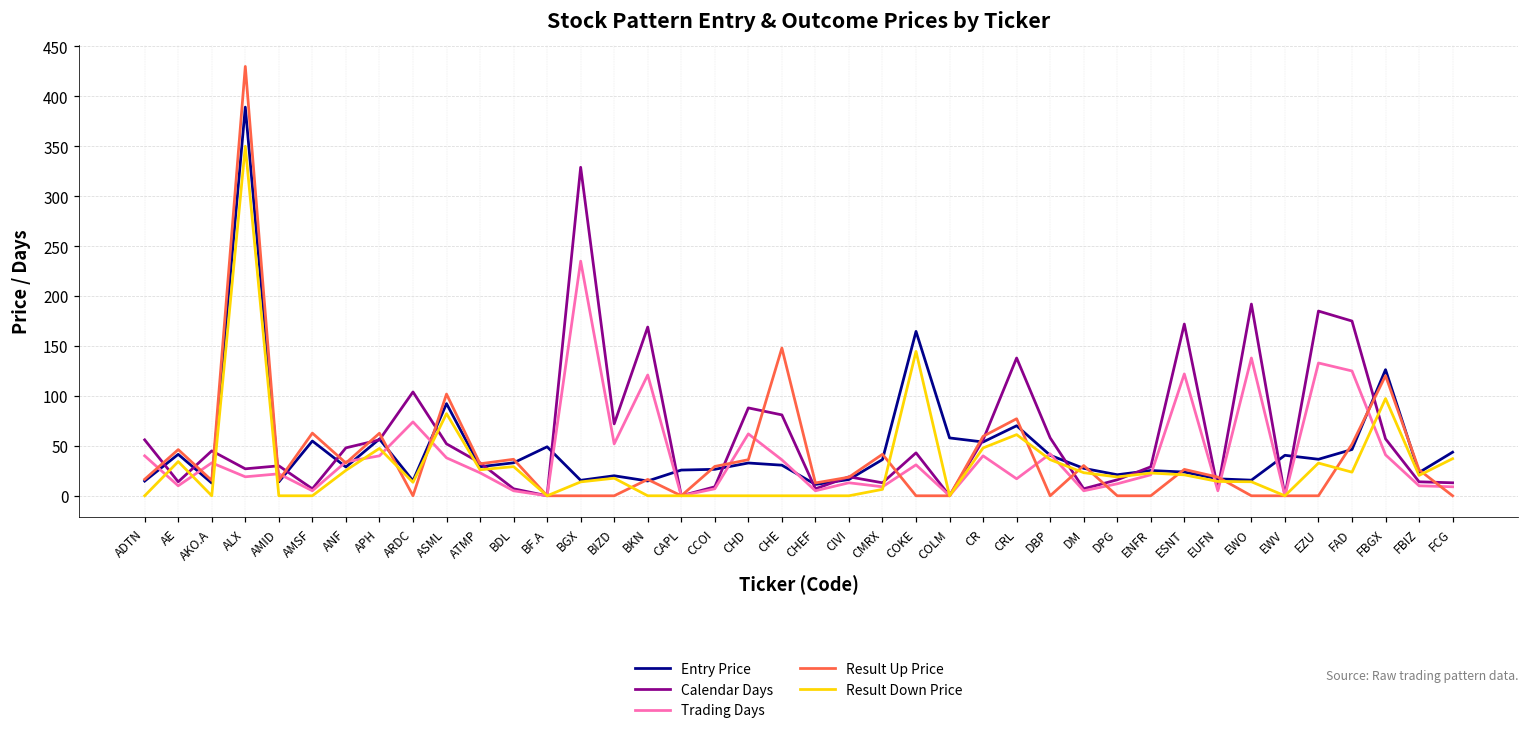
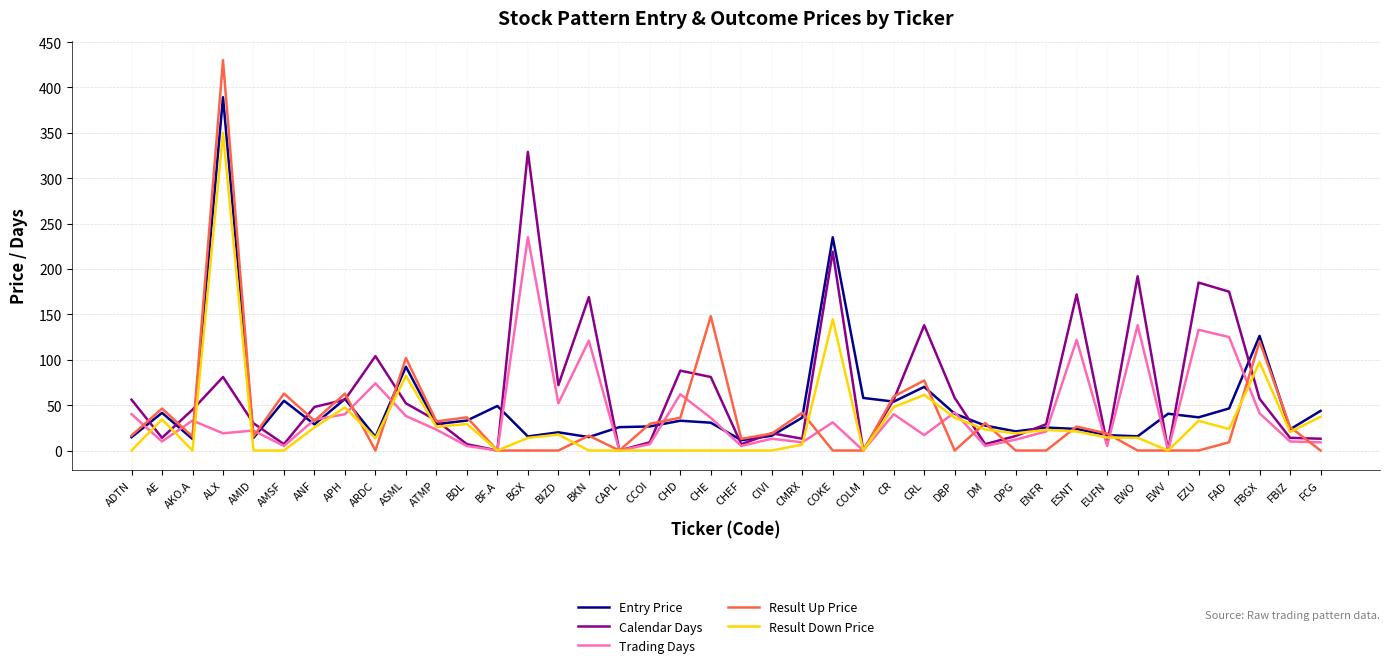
Calendar Days, ALX: 30 -> 80
Entry Price, COKE: 160 -> 230
Calendar Days, COKE: 40 -> 220
Result Up Price, FAD: 50 -> 10
